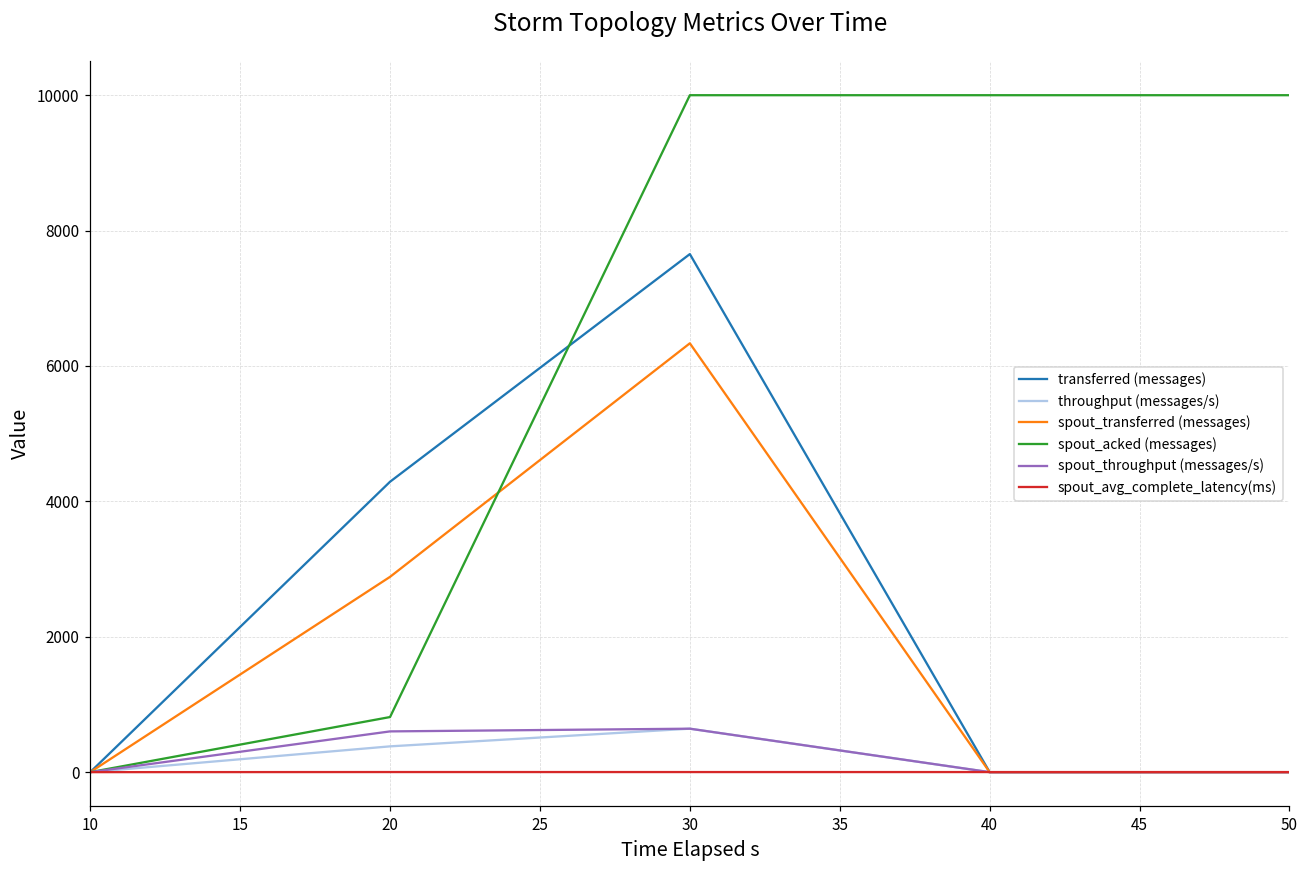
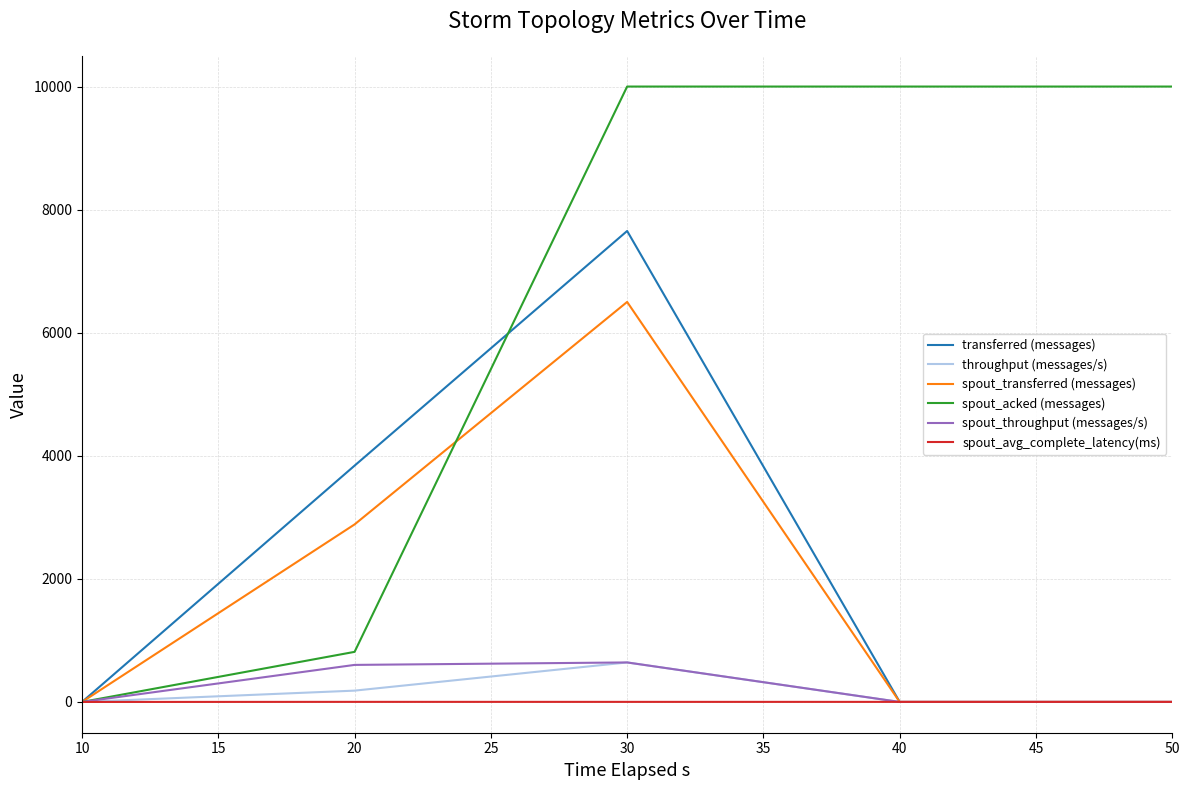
transferred (messages), 20: 4300 -> 3800
throughput (messages/s), 20: 400 -> 200
spout_transferred (messages), 30: 6300 -> 6500
